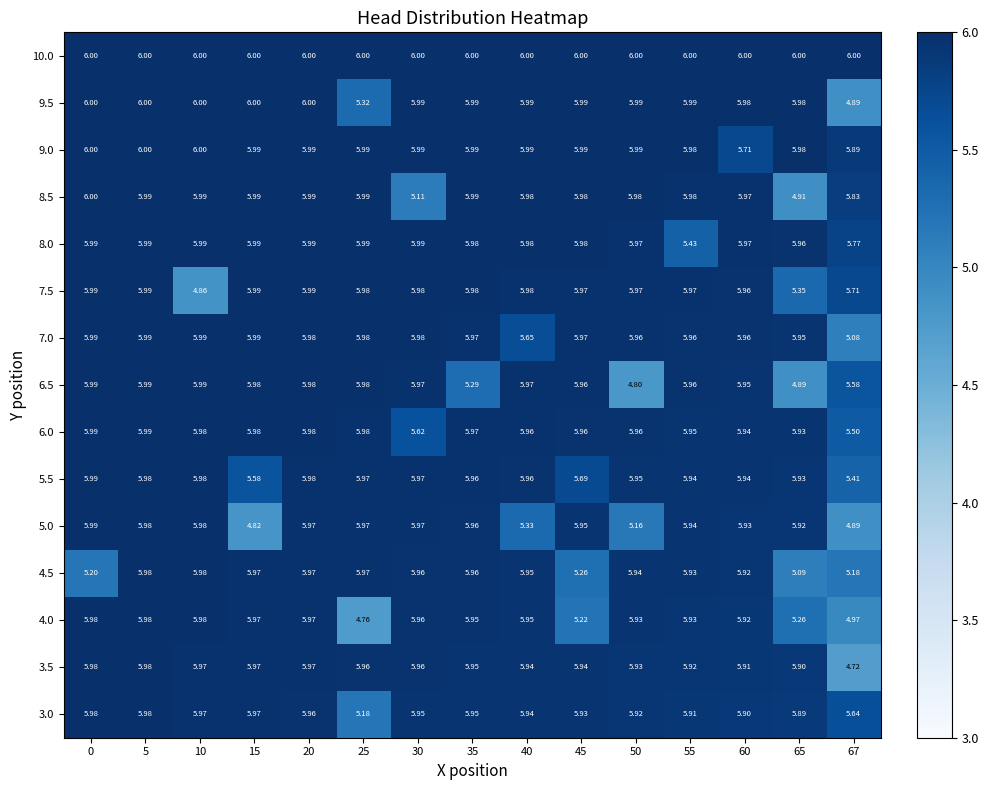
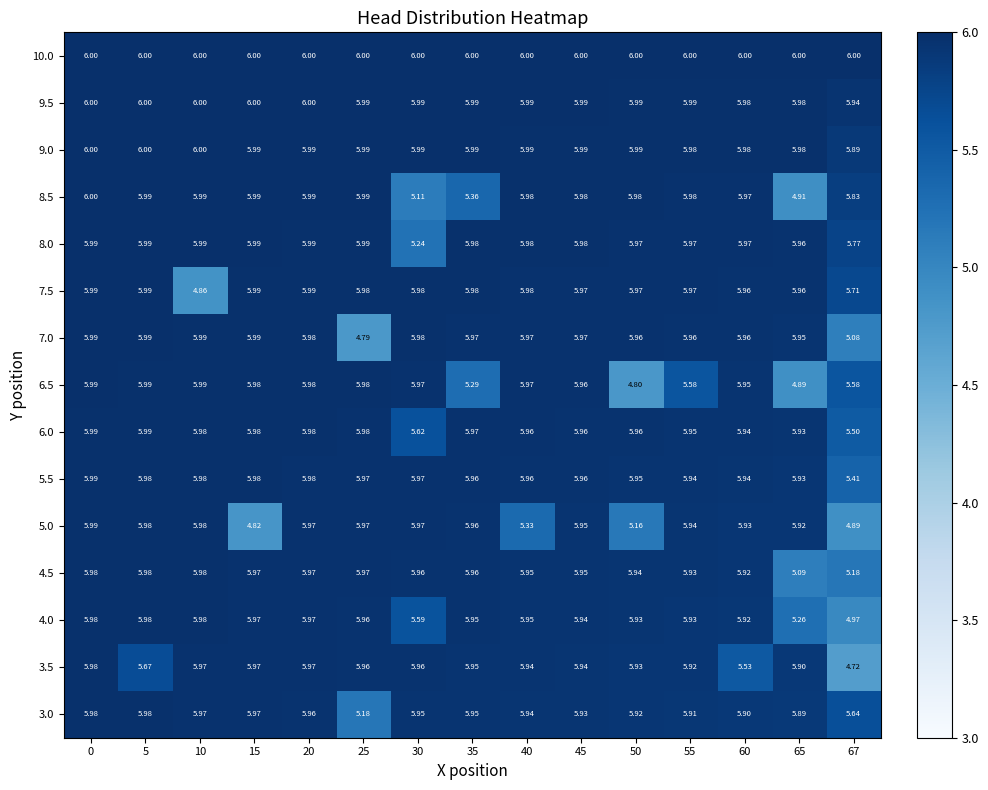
9.5, 25: 5.32 -> 5.99
9.5, 67: 4.89 -> 5.94
9.0, 60: 5.71 -> 5.98
8.5, 35: 5.99 -> 5.36
8.0, 30: 5.99 -> 5.24
8.0, 55: 5.43 -> 5.97
7.5, 65: 5.35 -> 5.96
7.0, 25: 5.98 -> 4.79
7.0, 40: 5.65 -> 5.97
6.5, 55: 5.96 -> 5.58
5.5, 15: 5.58 -> 5.98
5.5, 45: 5.69 -> 5.96
4.5, 0: 5.20 -> 5.98
4.5, 45: 5.26 -> 5.95
4.0, 25: 4.76 -> 5.96
4.0, 30: 5.96 -> 5.59
4.0, 45: 5.22 -> 5.94
3.5, 5: 5.98 -> 5.67
3.5, 60: 5.91 -> 5.53
